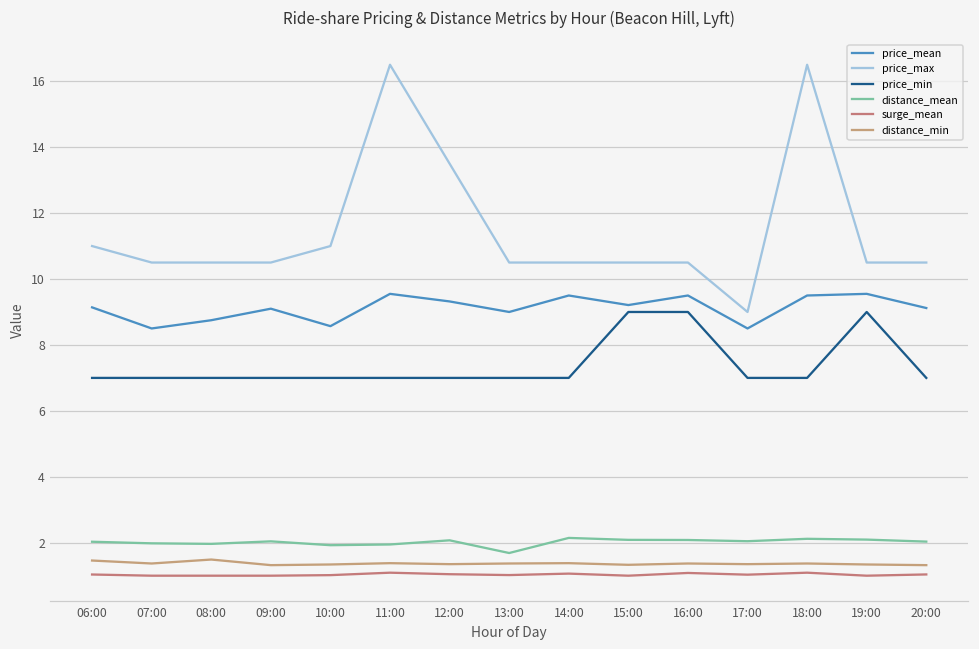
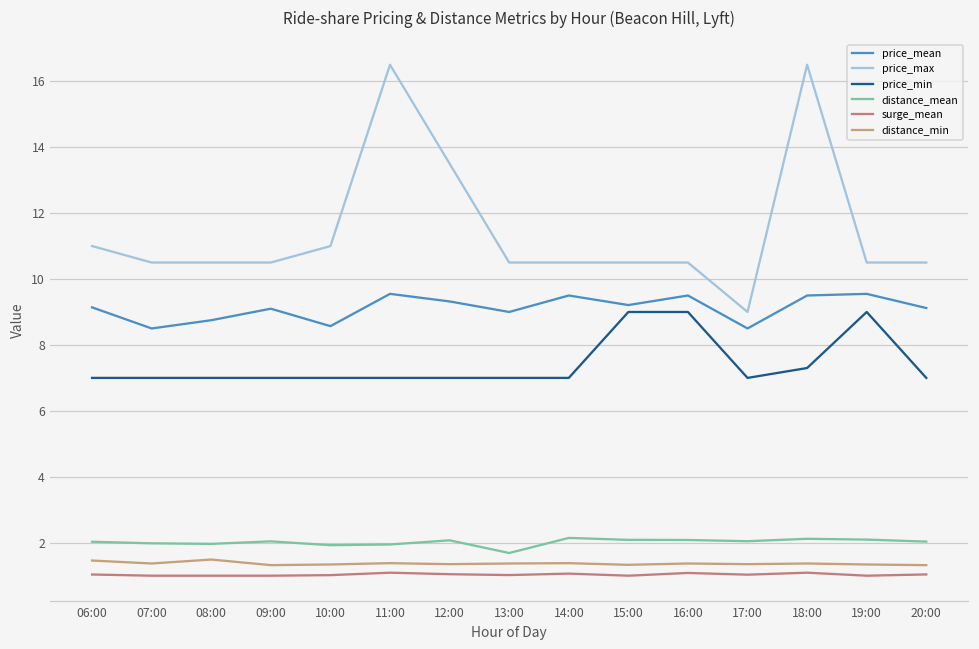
price_min, 18:00: 7.0 -> 7.3
